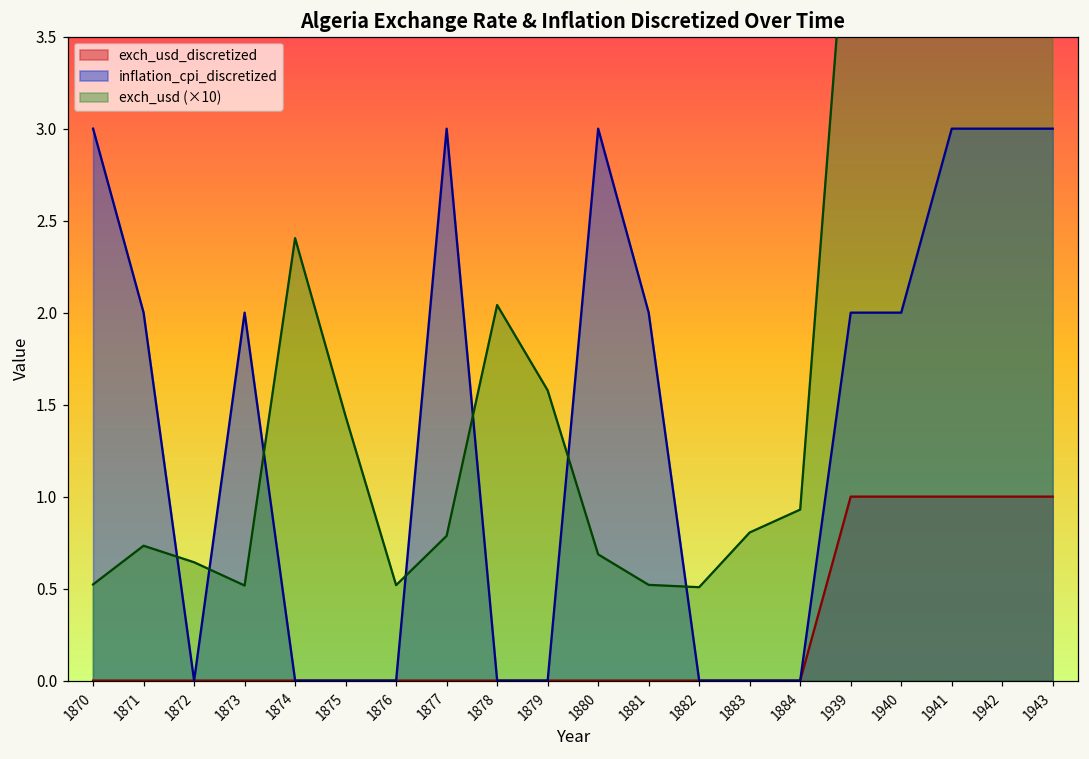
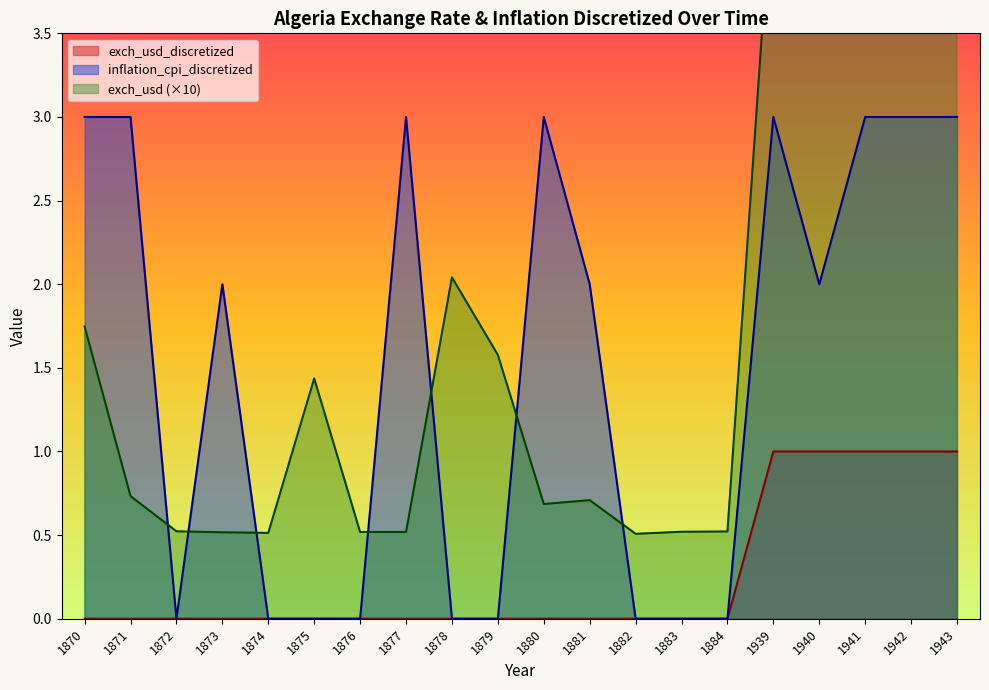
exch_usd (×10), 1870: 0.52 -> 1.75
inflation_cpi_discretized, 1871: 2 -> 3
exch_usd (×10), 1872: 0.64 -> 0.52
exch_usd (×10), 1874: 2.40 -> 0.51
exch_usd (×10), 1877: 0.79 -> 0.52
exch_usd (×10), 1881: 0.52 -> 0.71
exch_usd (×10), 1883: 0.80 -> 0.52
exch_usd (×10), 1884: 0.93 -> 0.52
inflation_cpi_discretized, 1939: 2 -> 3
